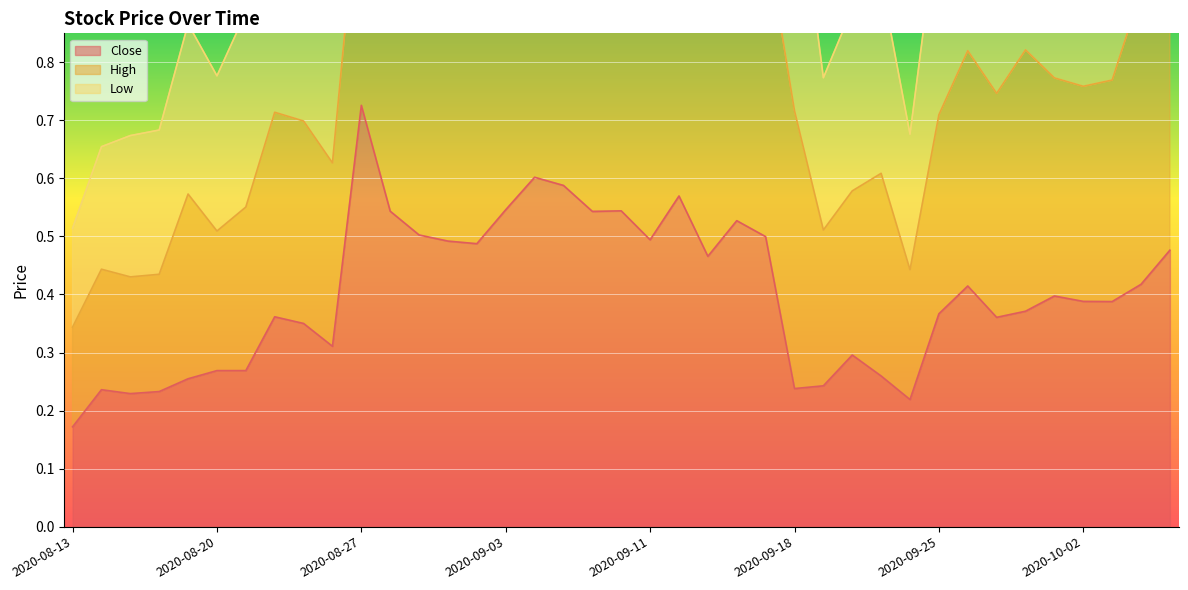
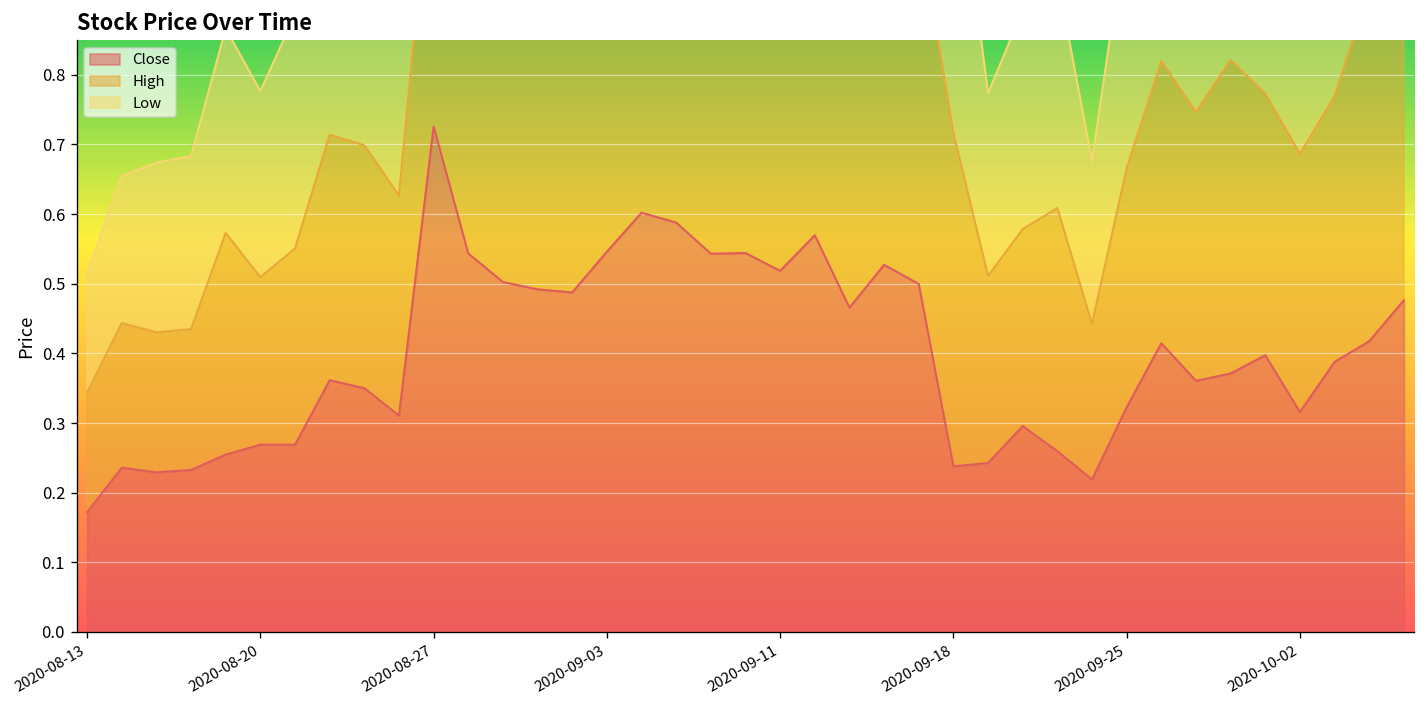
Close, 2020-09-11: 0.49 -> 0.52
Close, 2020-09-25: 0.37 -> 0.32
Close, 2020-10-02: 0.39 -> 0.32
